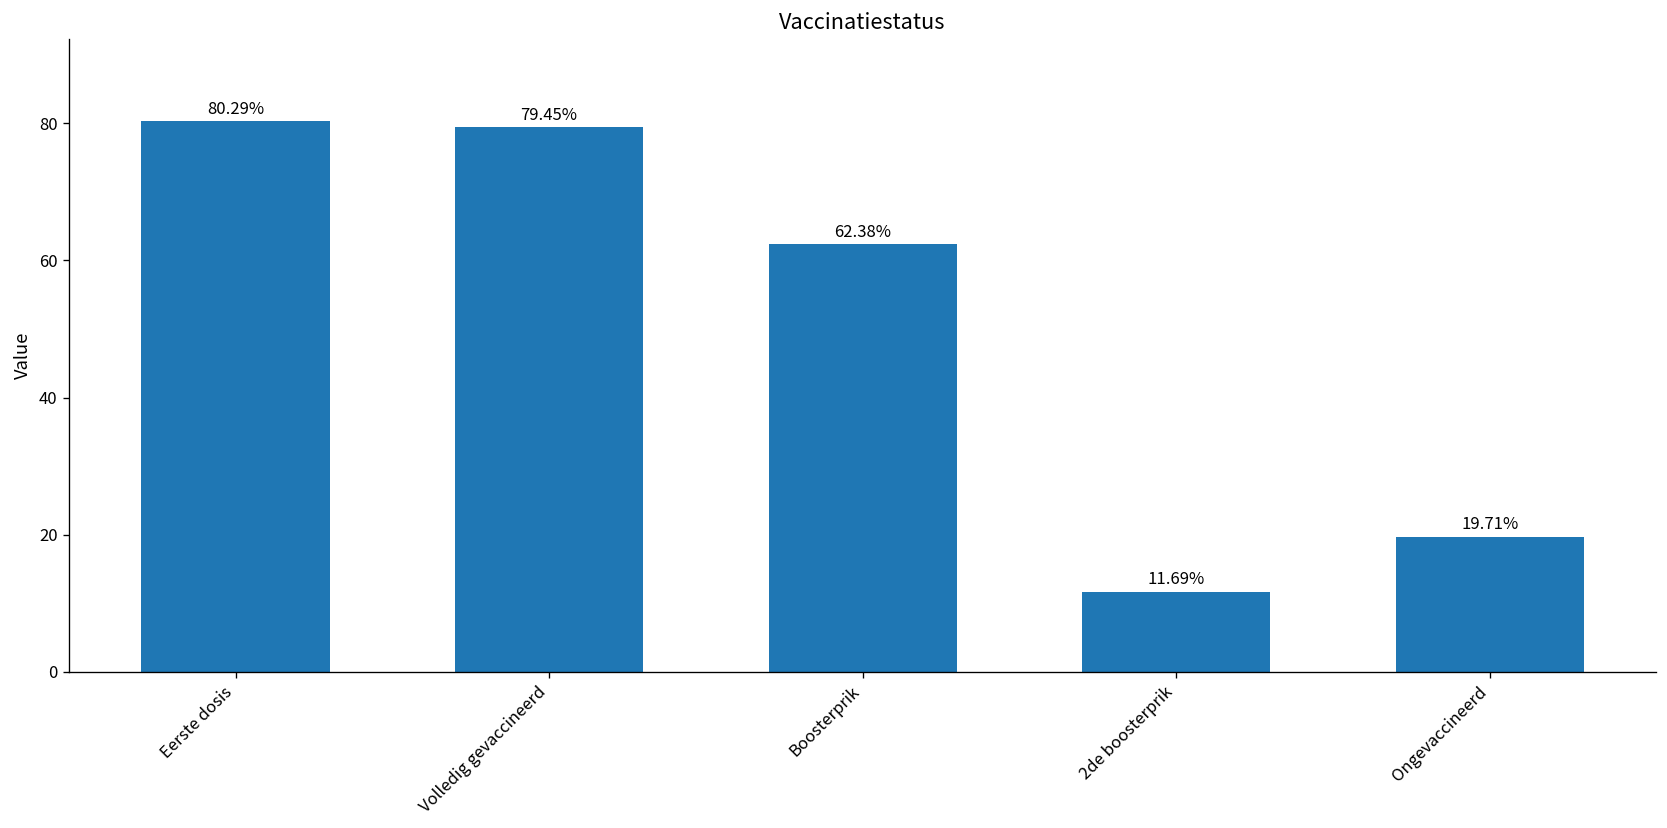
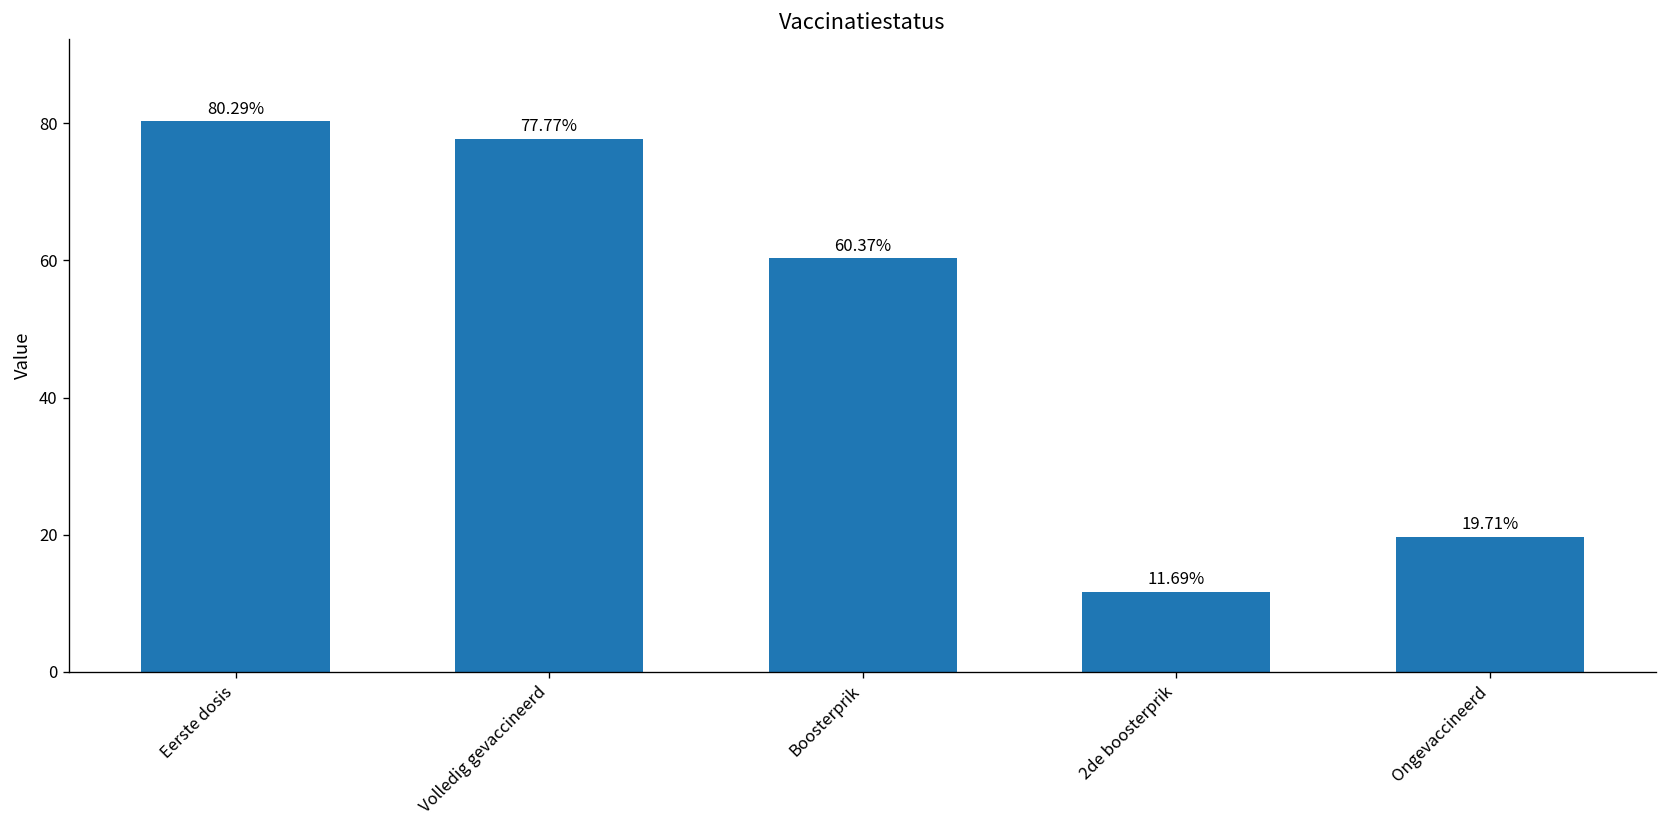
Volledig gevaccineerd: 79.45% -> 77.77%
Boosterprik: 62.38% -> 60.37%
